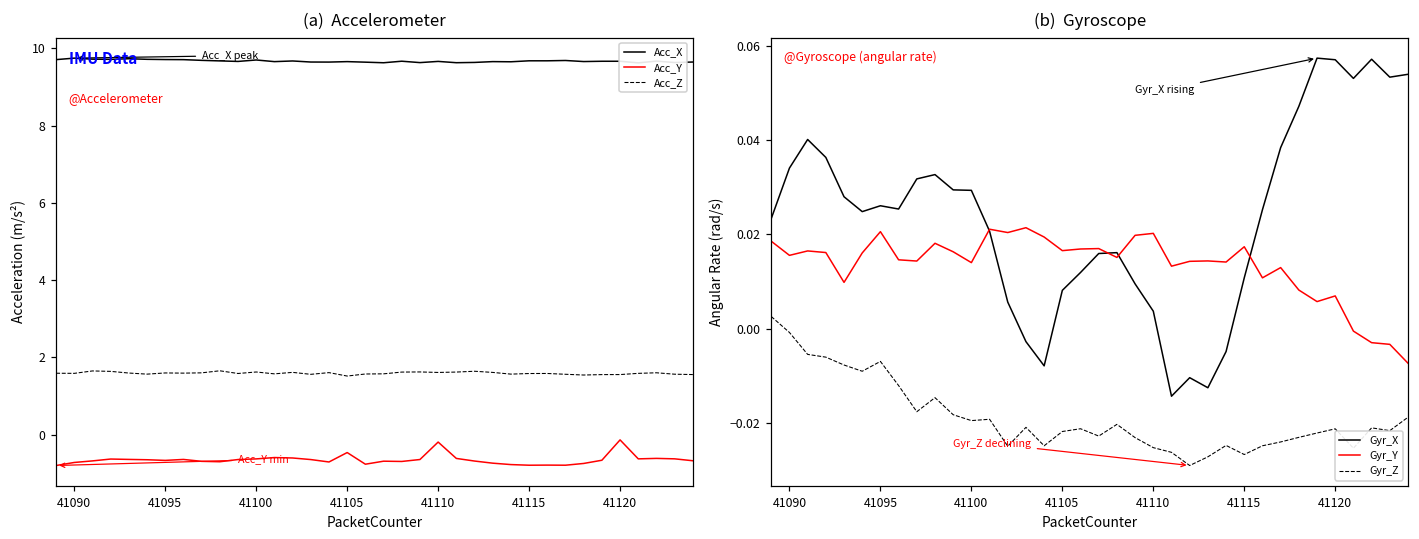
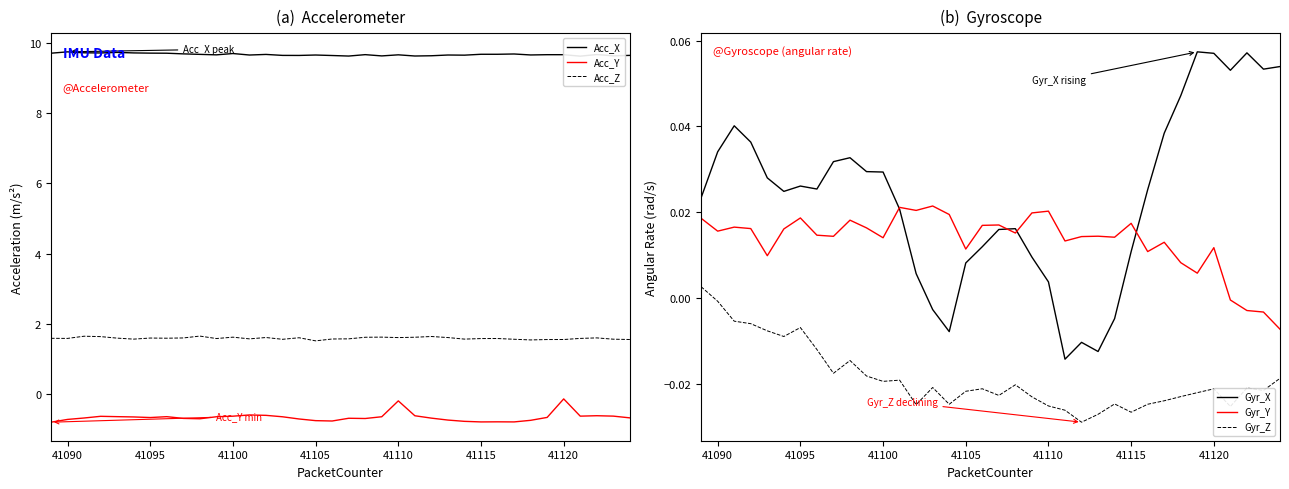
(a) Accelerometer, Acc_Y, 41105: -0.5 -> -0.8
(b) Gyroscope, Gyr_Y, 41095: 0.021 -> 0.019
(b) Gyroscope, Gyr_Y, 41105: 0.017 -> 0.011
(b) Gyroscope, Gyr_Y, 41120: 0.007 -> 0.012
